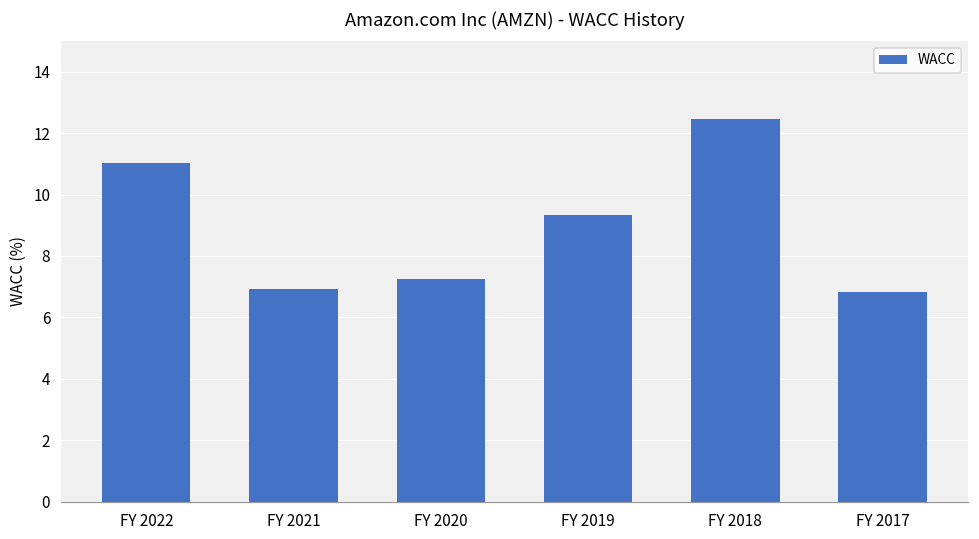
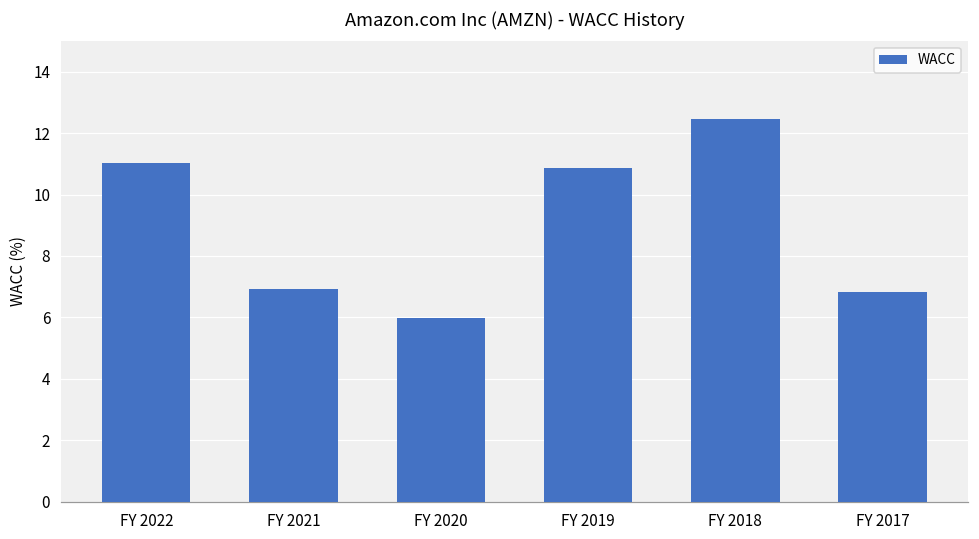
FY 2020: 7.3 -> 6.0
FY 2019: 9.3 -> 10.9
